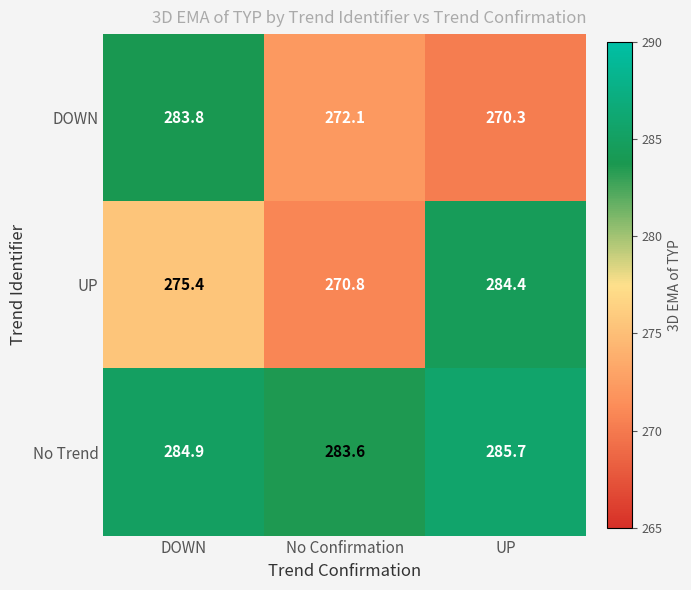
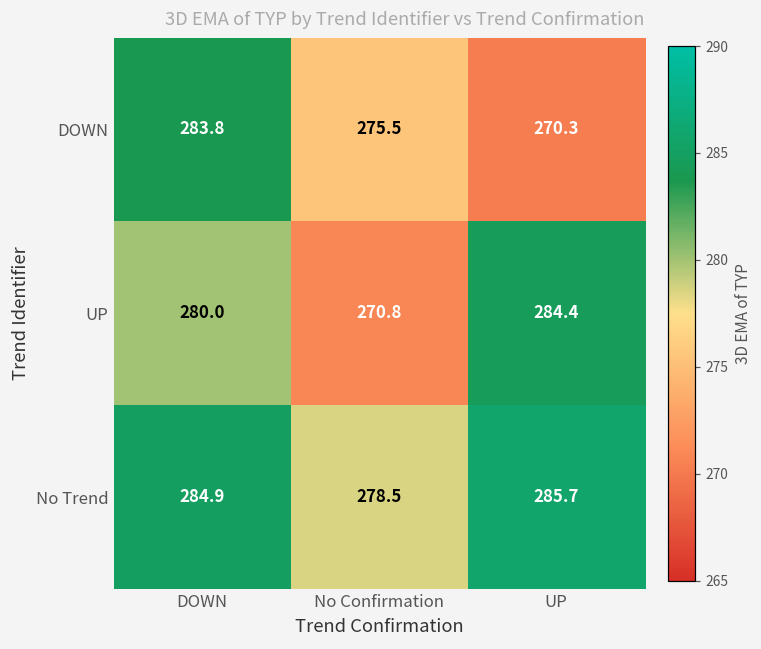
DOWN, No Confirmation: 272.1 -> 275.5
UP, DOWN: 275.4 -> 280.0
No Trend, No Confirmation: 283.6 -> 278.5
